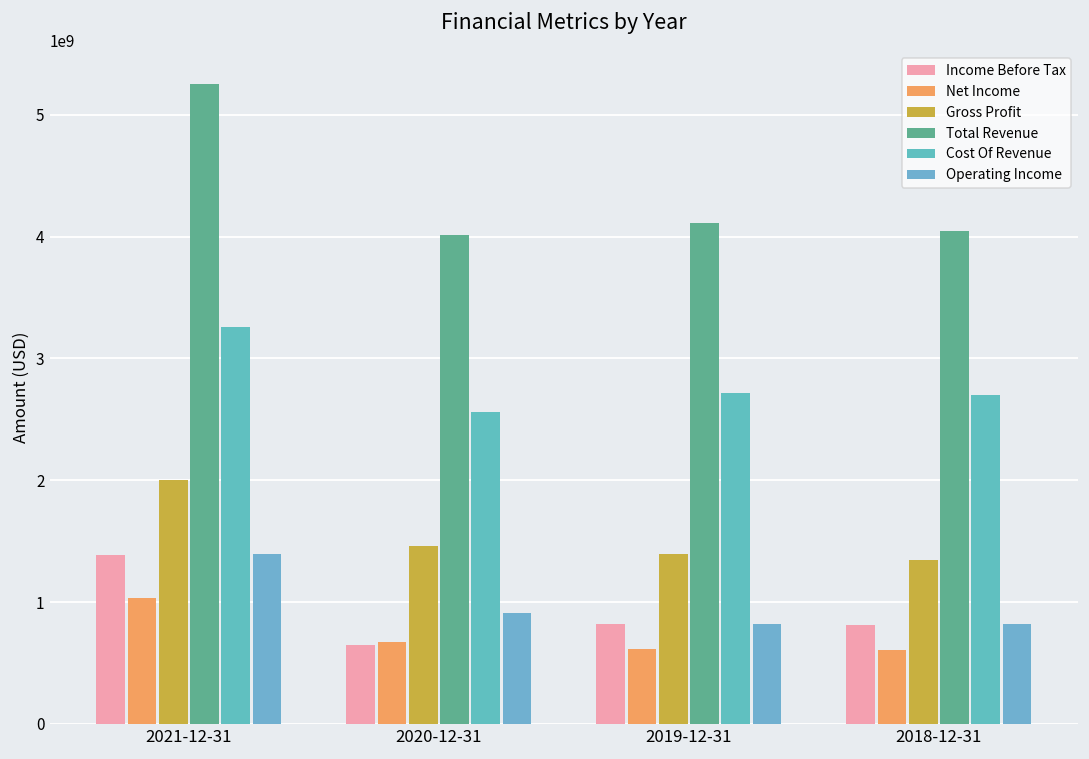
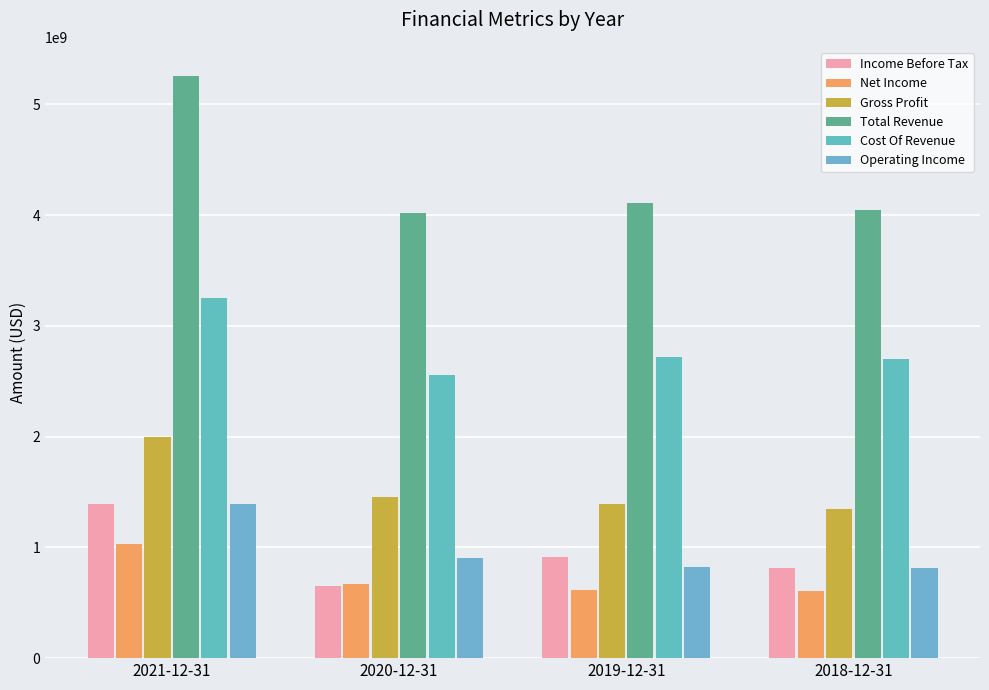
Income Before Tax, 2019-12-31: 820000000 -> 910000000
